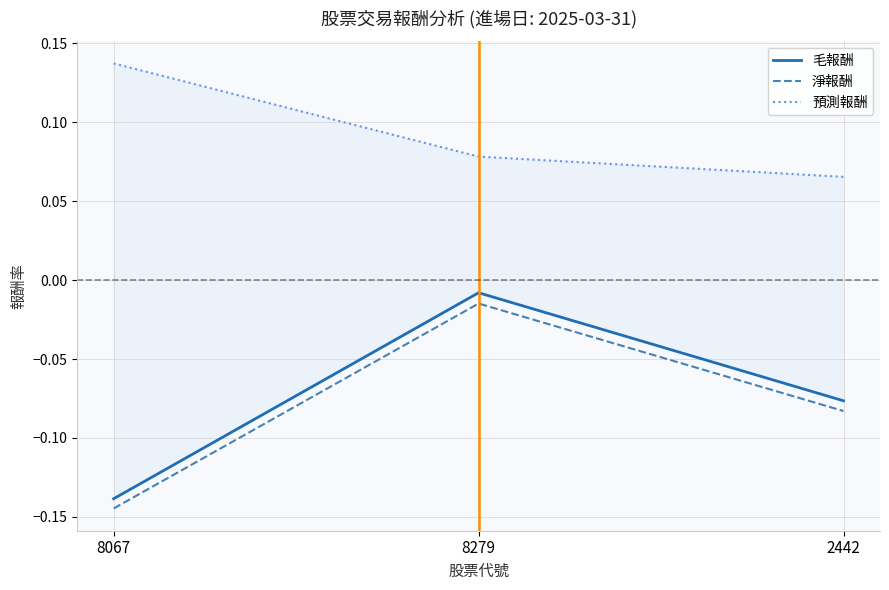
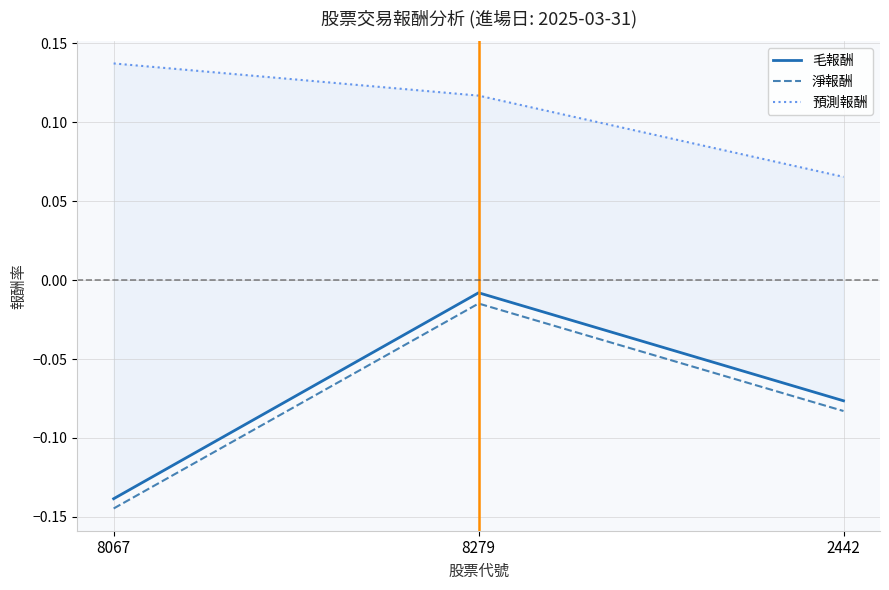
預測報酬, 8279: 0.078 -> 0.117
